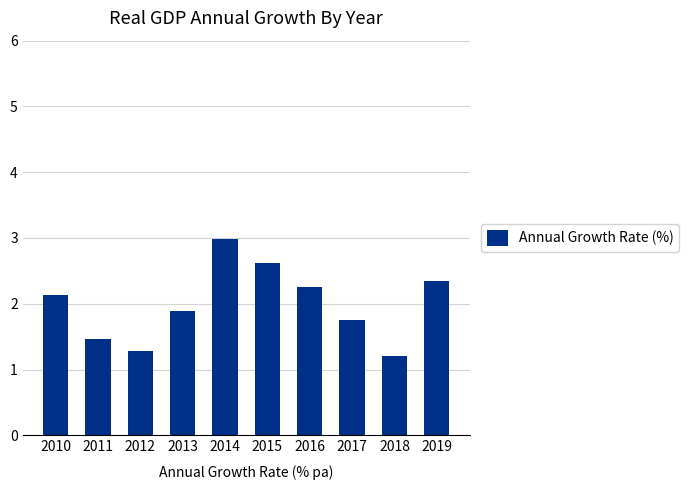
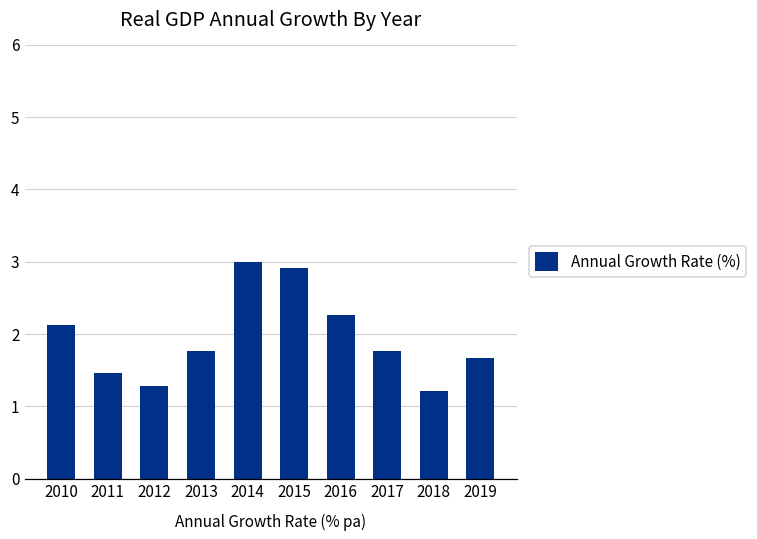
2013: 1.9 -> 1.8
2015: 2.6 -> 2.9
2019: 2.3 -> 1.7
